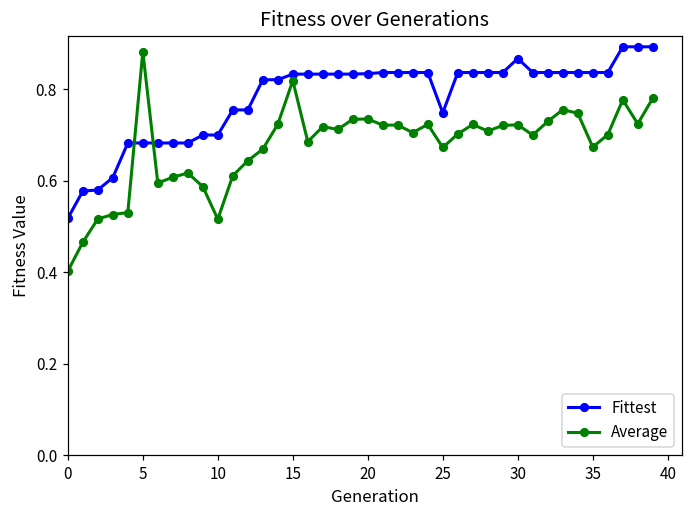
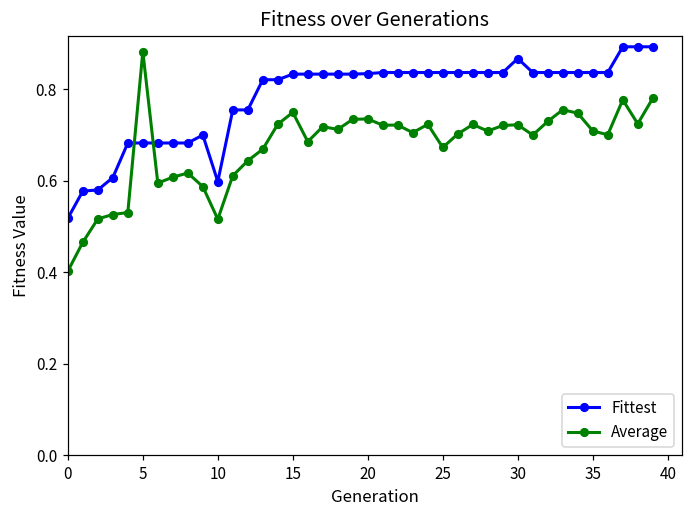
Fittest, 10: 0.70 -> 0.60
Average, 15: 0.82 -> 0.75
Fittest, 25: 0.75 -> 0.84
Average, 35: 0.67 -> 0.71
